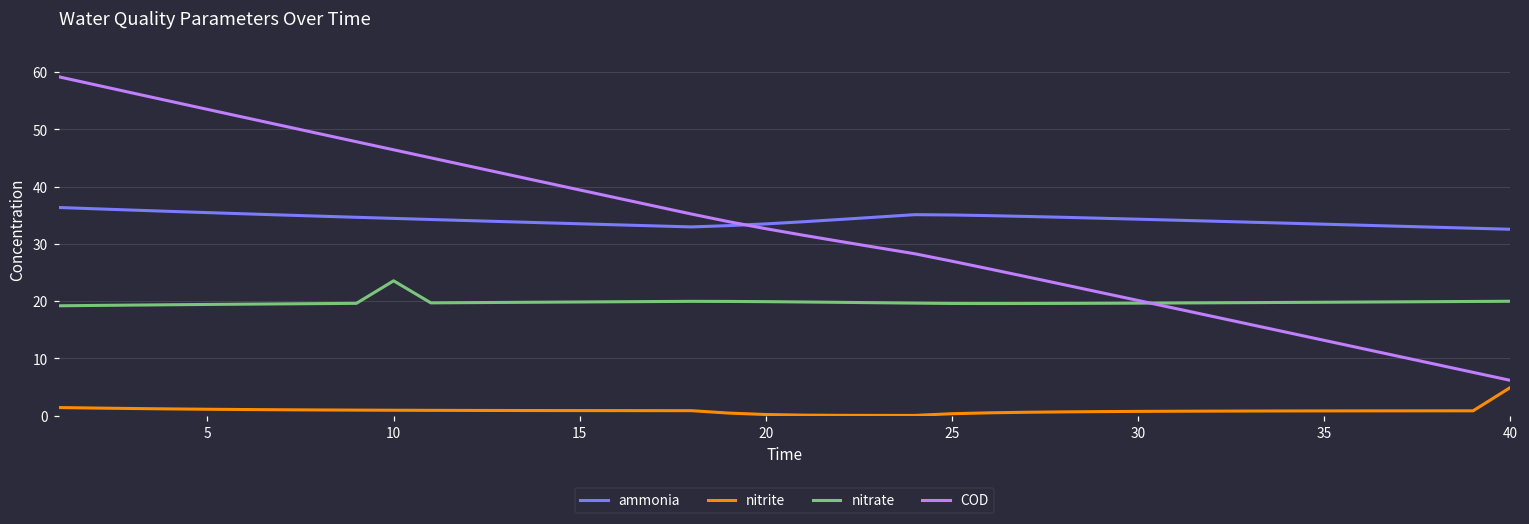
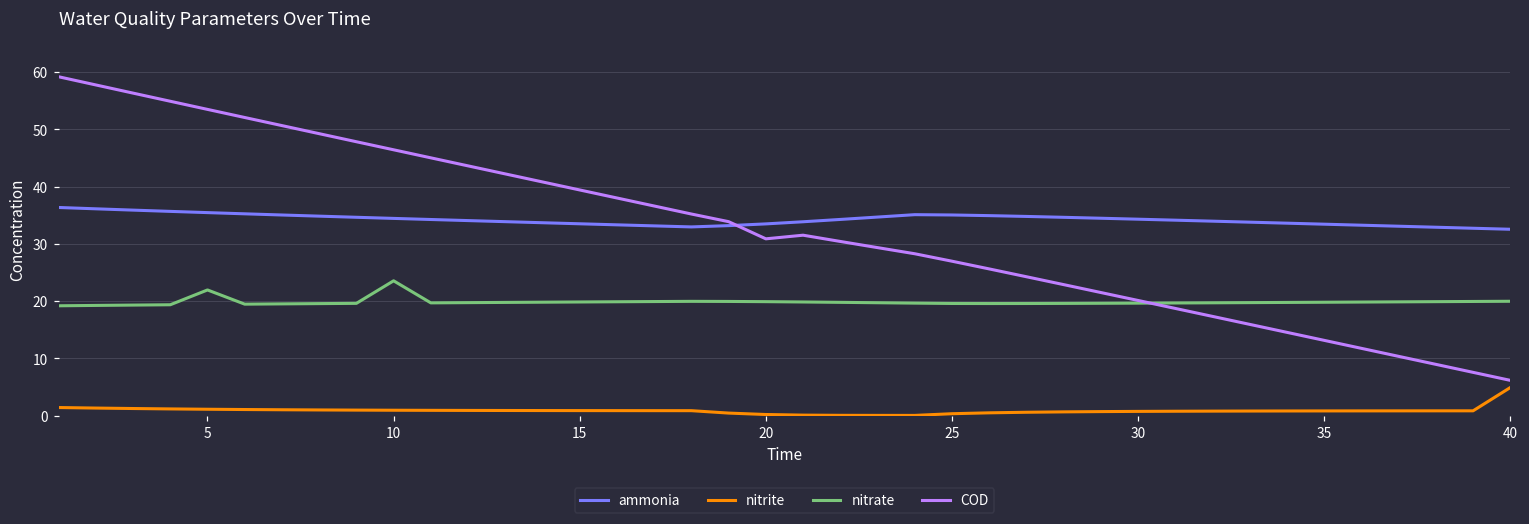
nitrate, 5: 19 -> 22
COD, 20: 33 -> 31
